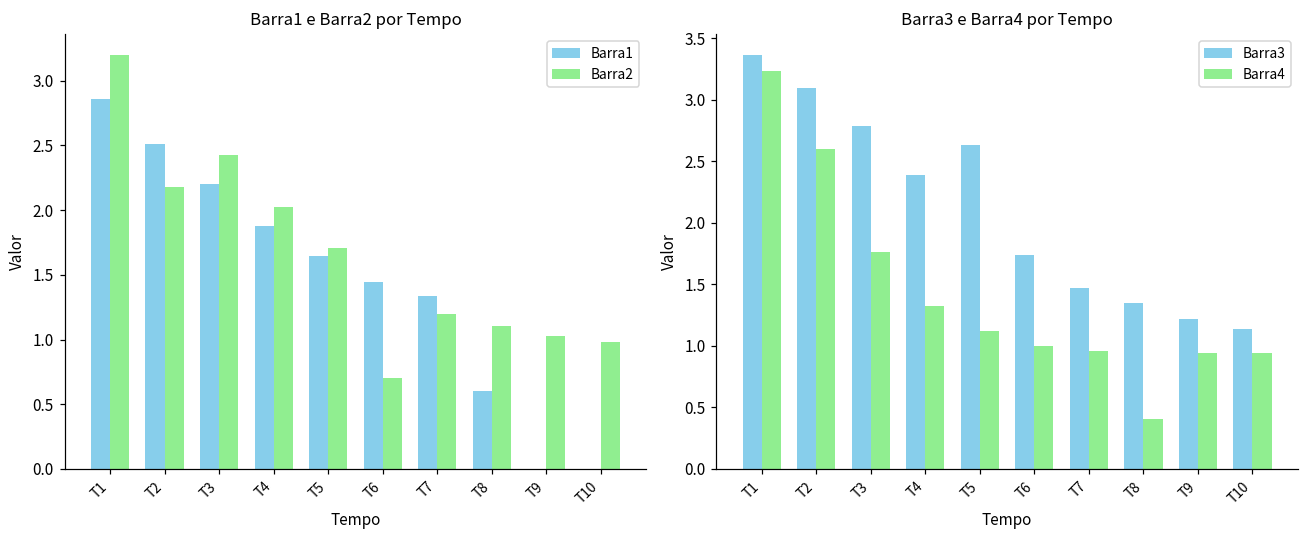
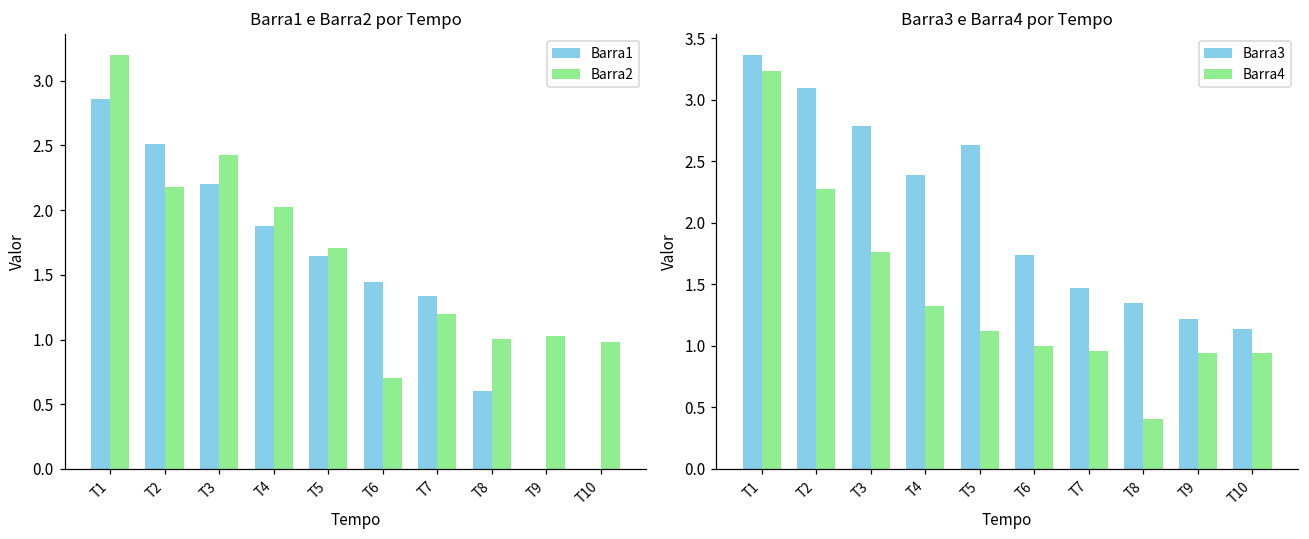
Barra1 e Barra2 por Tempo, Barra2, T8: 1.11 -> 1.01
Barra3 e Barra4 por Tempo, Barra4, T2: 2.60 -> 2.27
